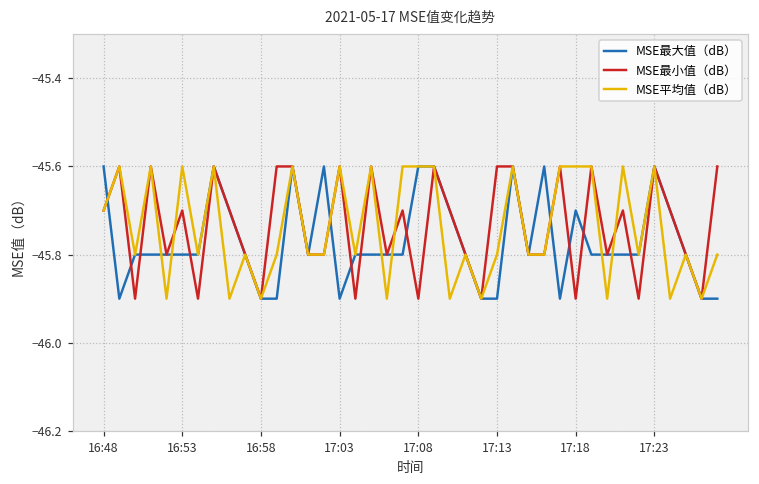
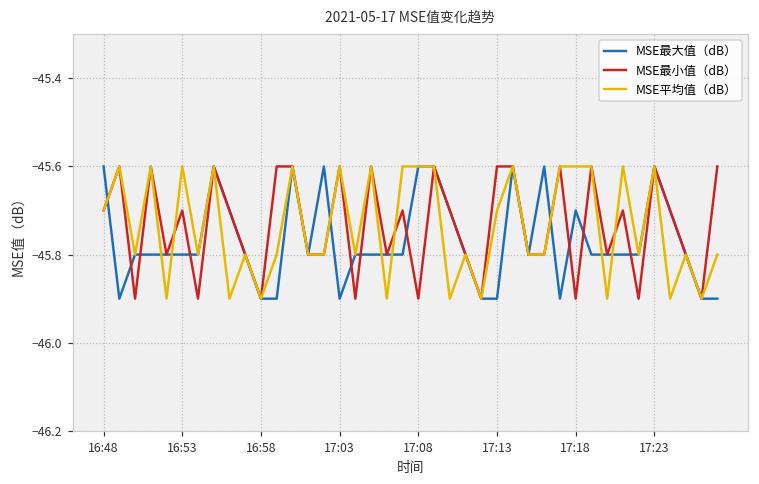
MSE平均值（dB）, 17:13: -45.8 -> -45.7
